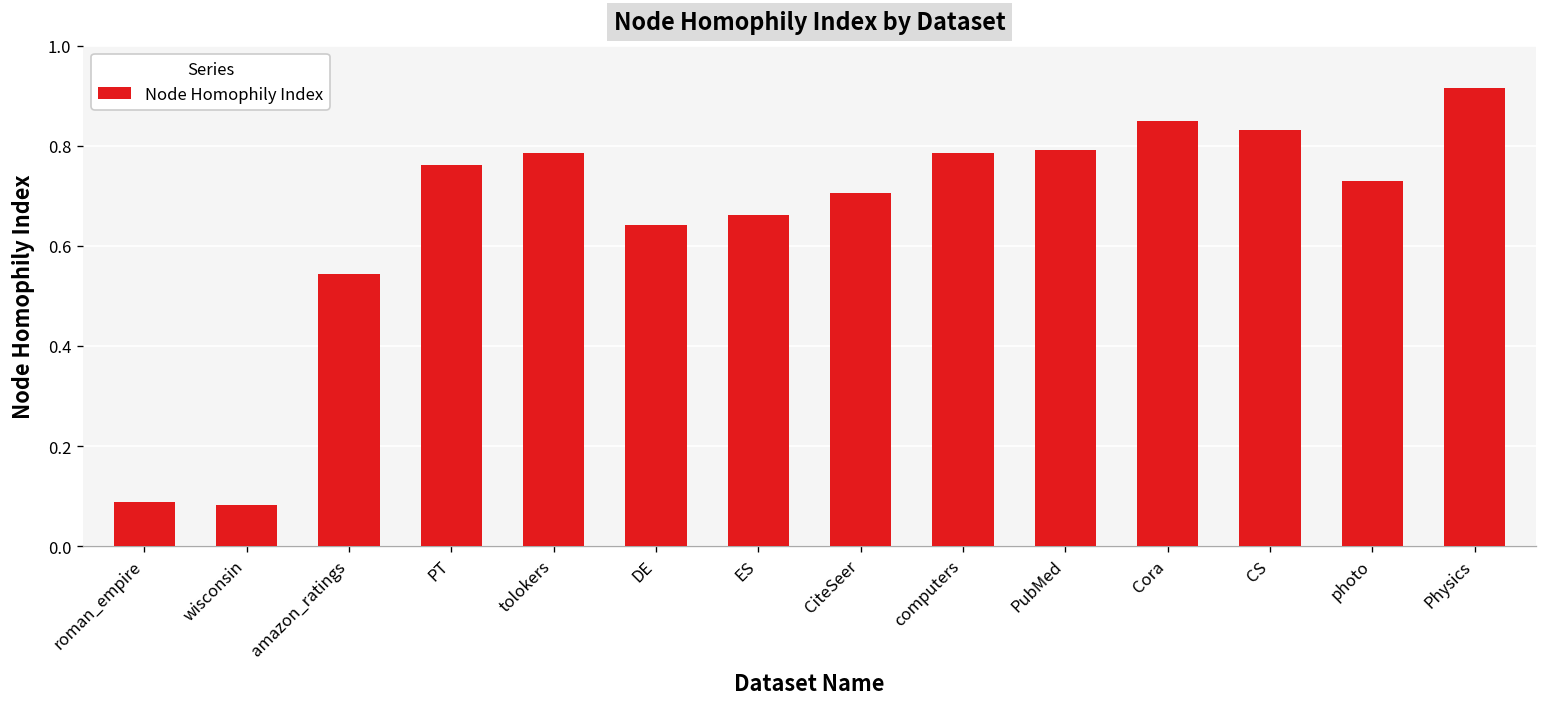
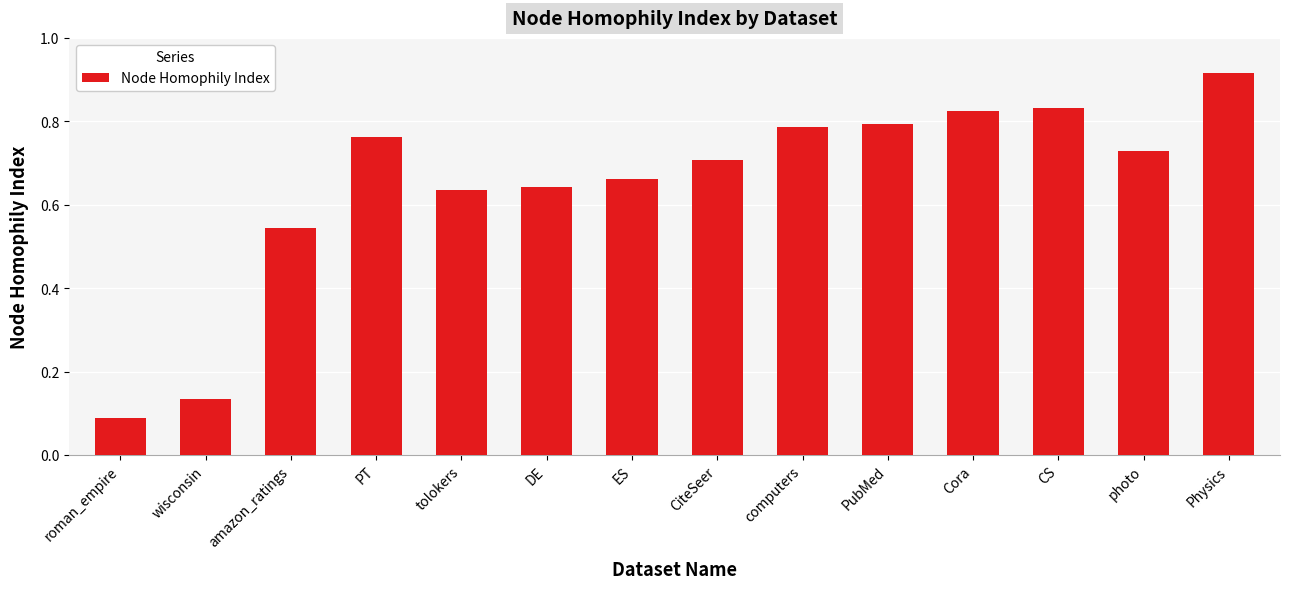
wisconsin: 0.08 -> 0.13
tolokers: 0.79 -> 0.63
Cora: 0.85 -> 0.83
